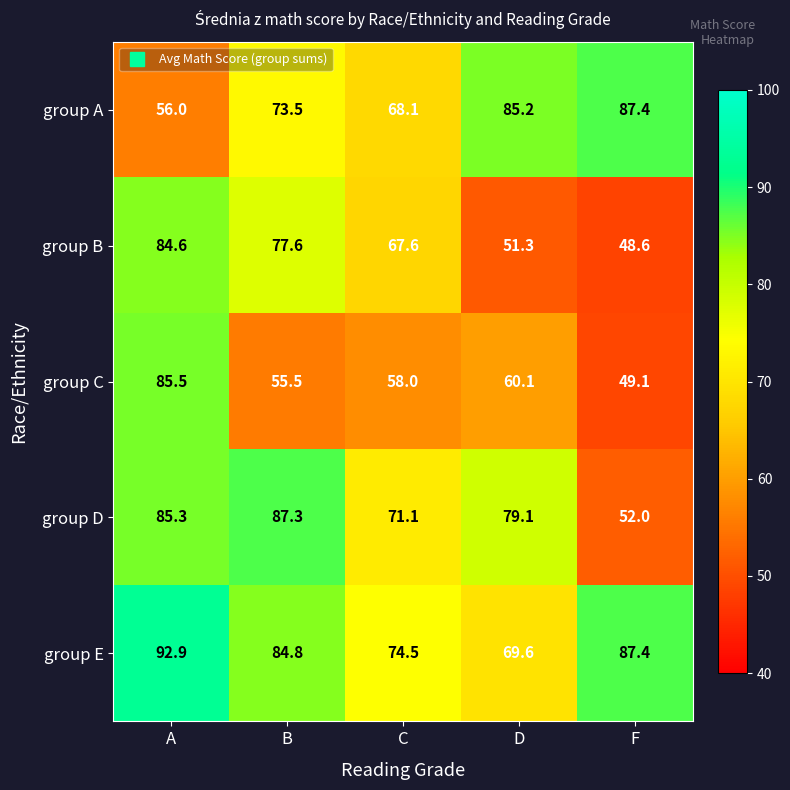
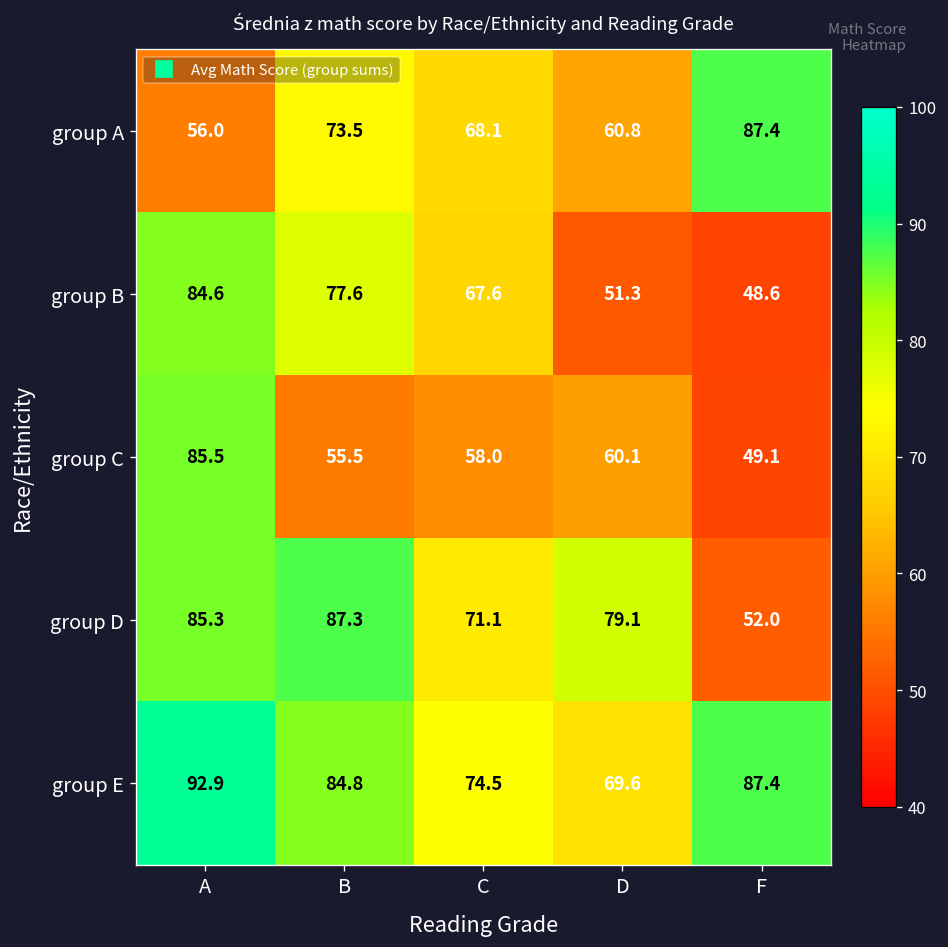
group A, D: 85.2 -> 60.8
